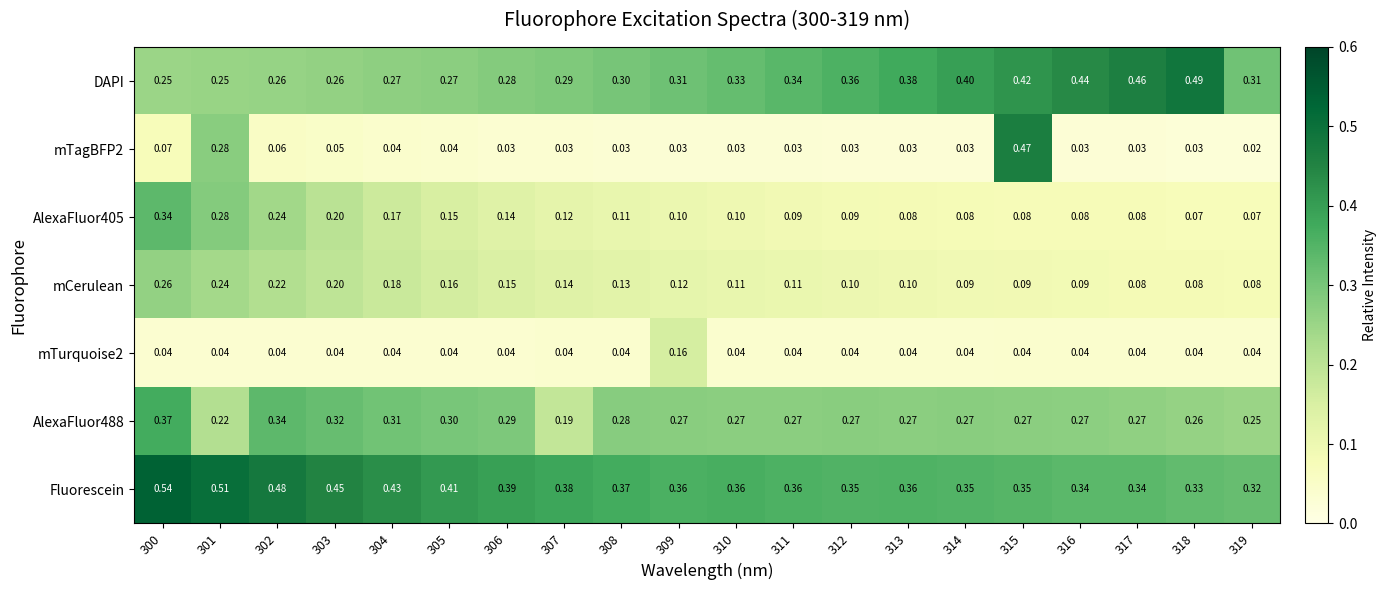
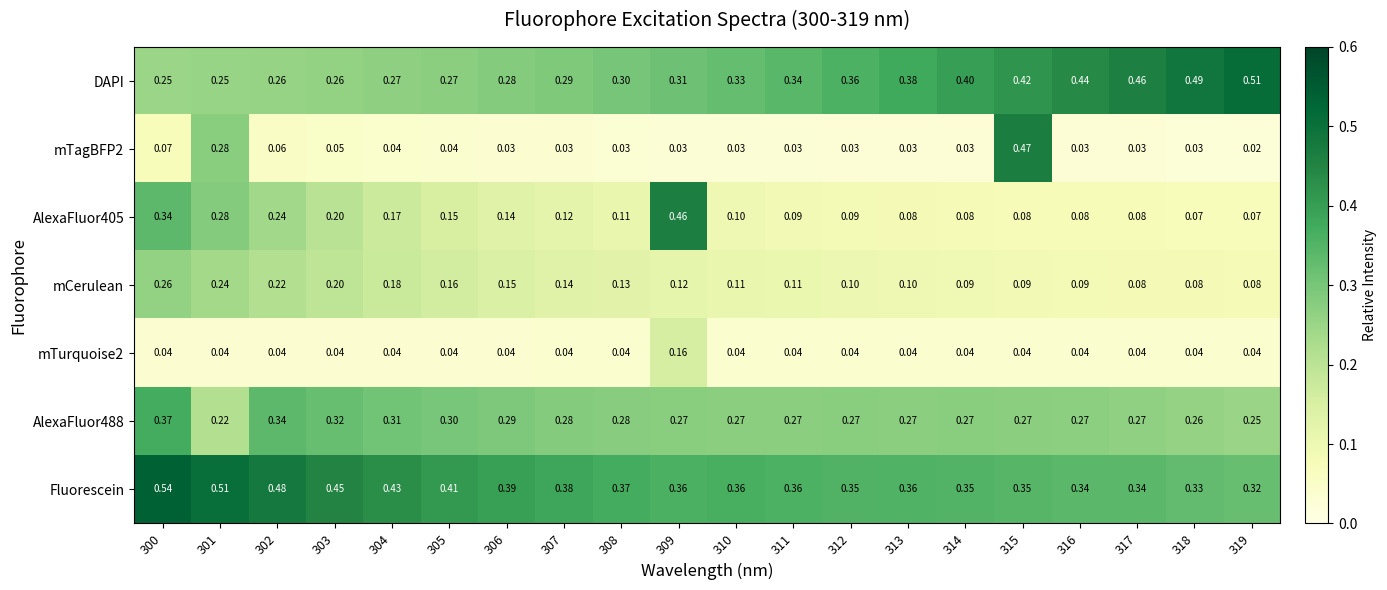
DAPI, 319: 0.31 -> 0.51
AlexaFluor405, 309: 0.10 -> 0.46
AlexaFluor488, 307: 0.19 -> 0.28
